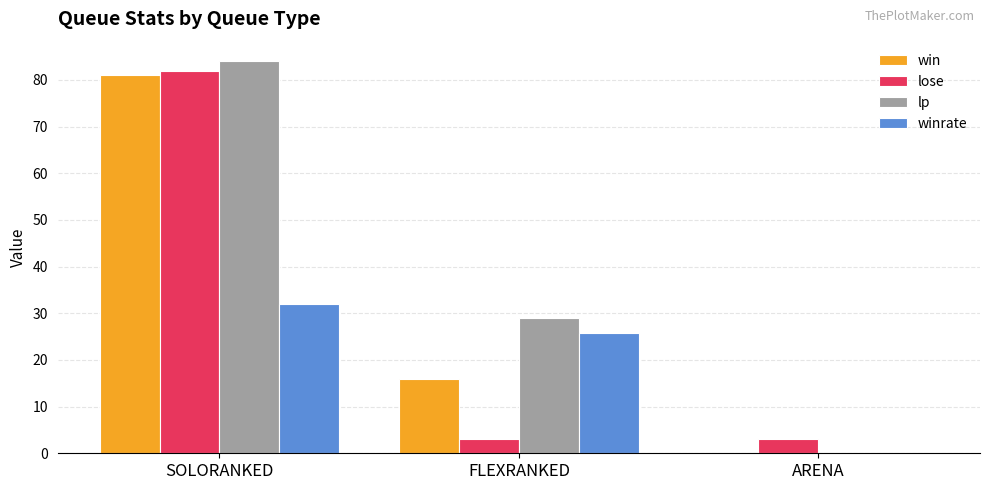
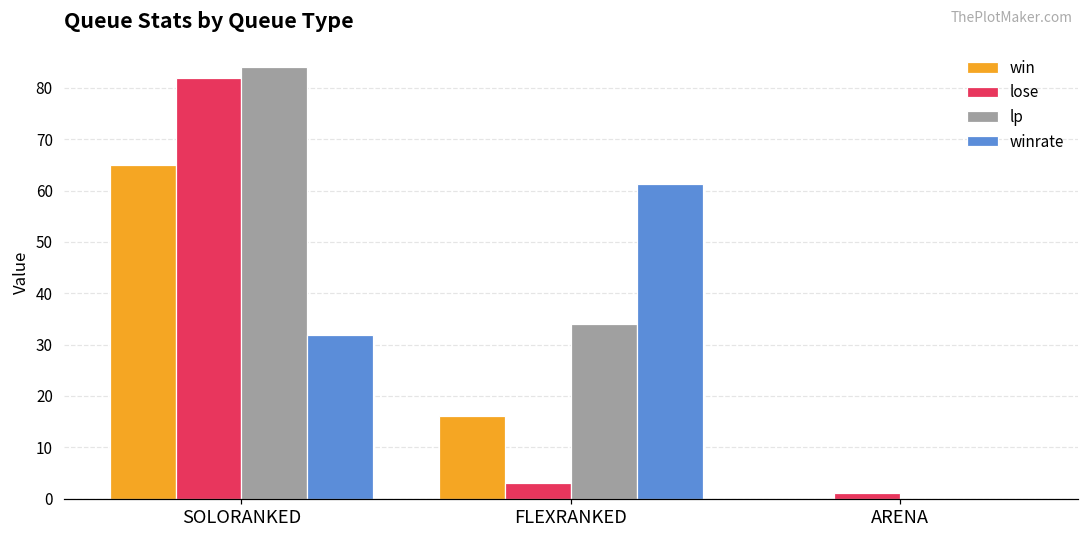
win, SOLORANKED: 81 -> 65
lp, FLEXRANKED: 29 -> 34
winrate, FLEXRANKED: 26 -> 61
lose, ARENA: 3 -> 1
